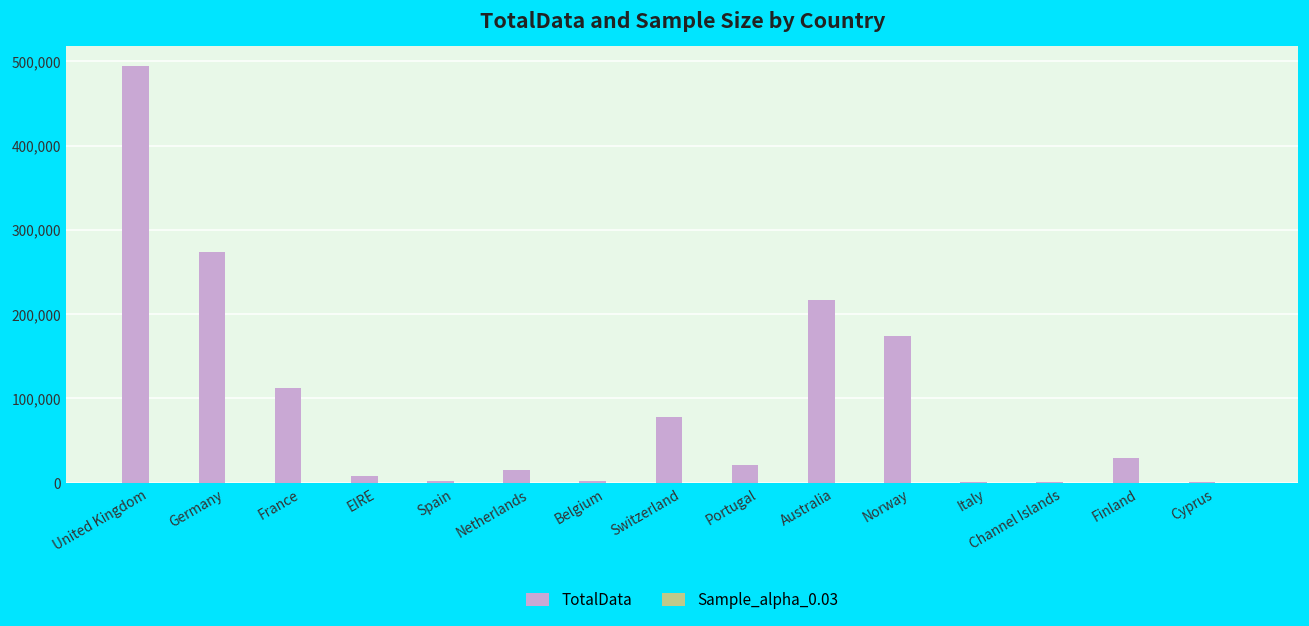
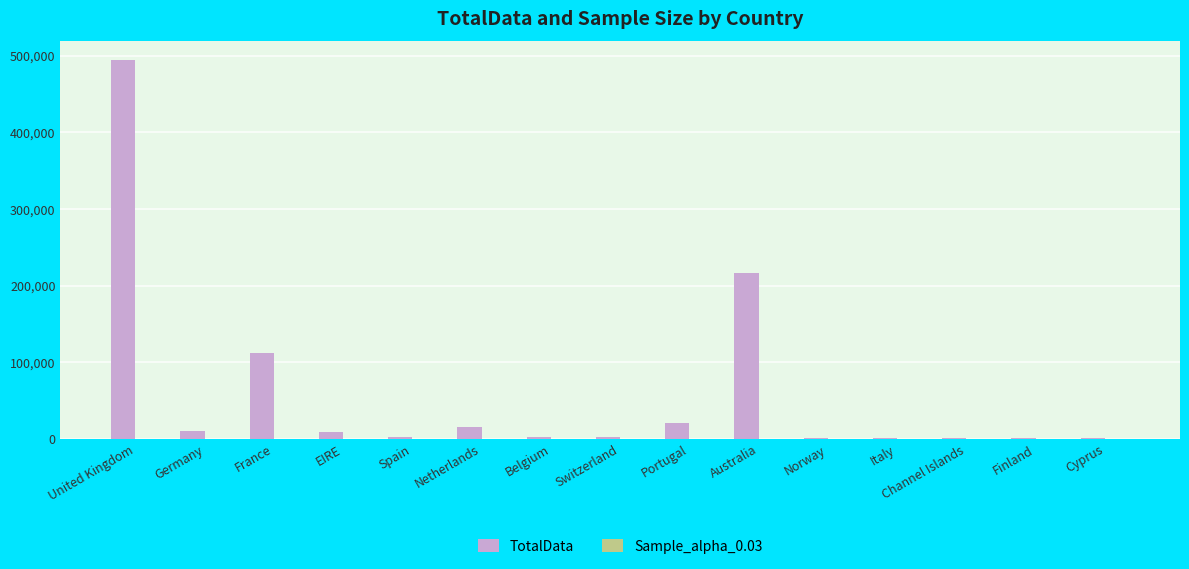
TotalData, Germany: 270,000 -> 10,000
TotalData, Switzerland: 80,000 -> 0
TotalData, Norway: 170,000 -> 0
TotalData, Finland: 30,000 -> 0
